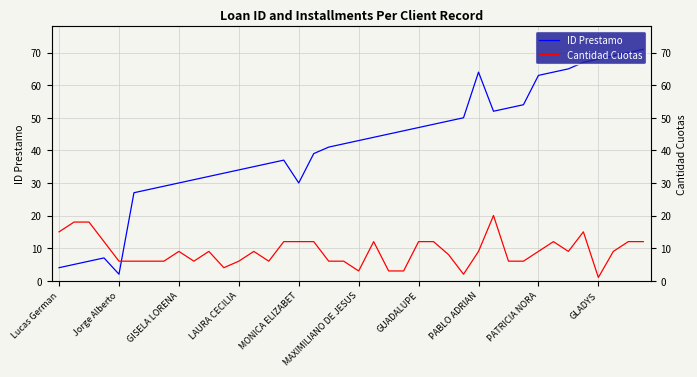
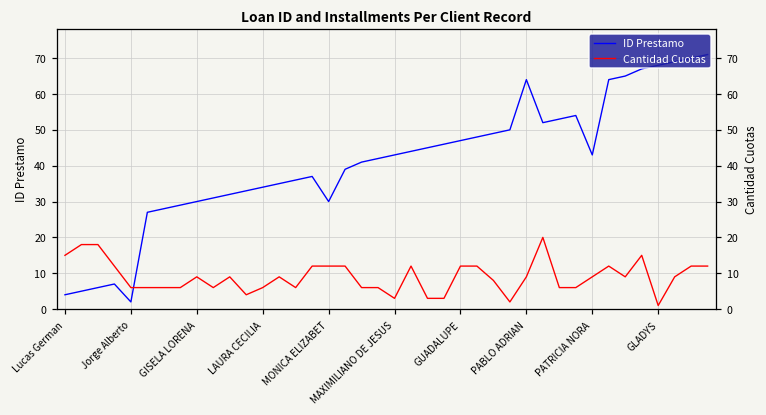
ID Prestamo, PATRICIA NORA: 63 -> 43
